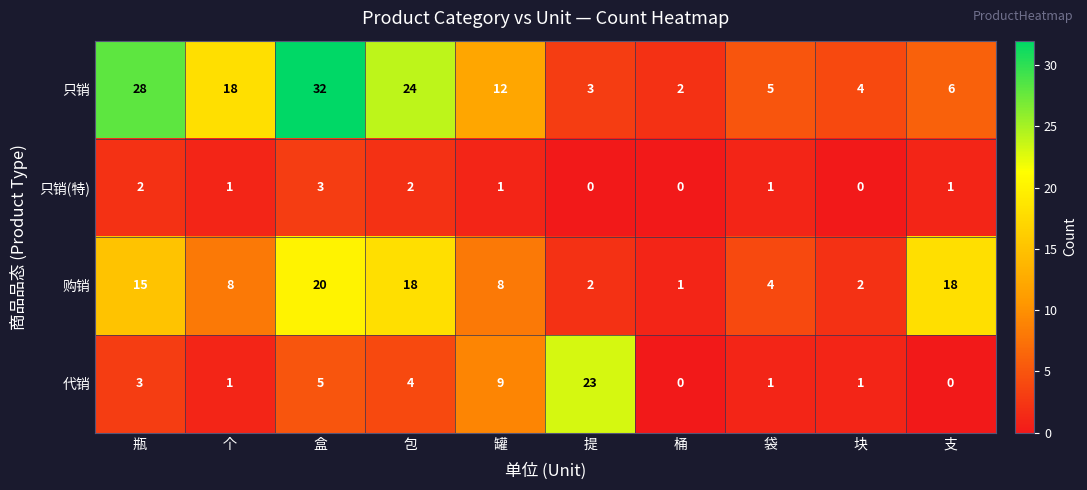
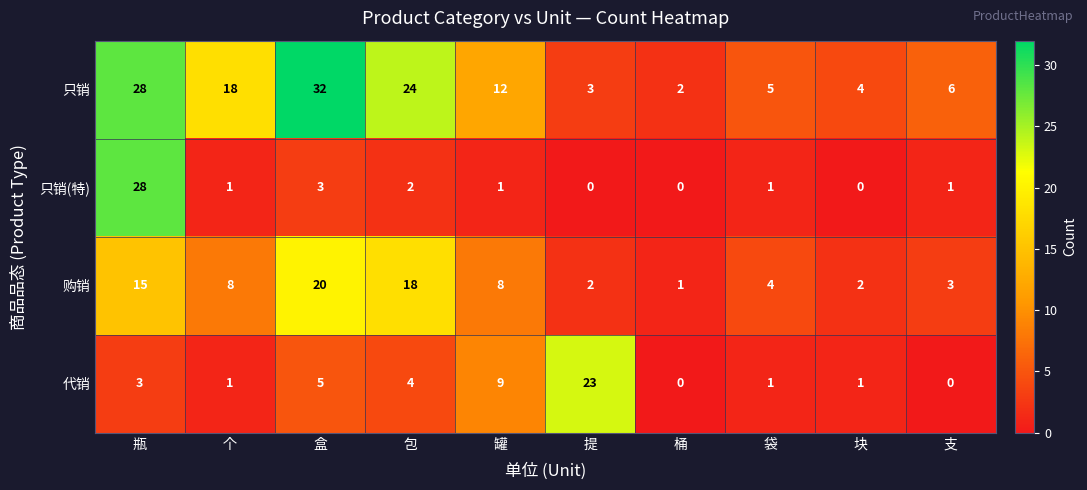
只销(特), 瓶: 2 -> 28
购销, 支: 18 -> 3
